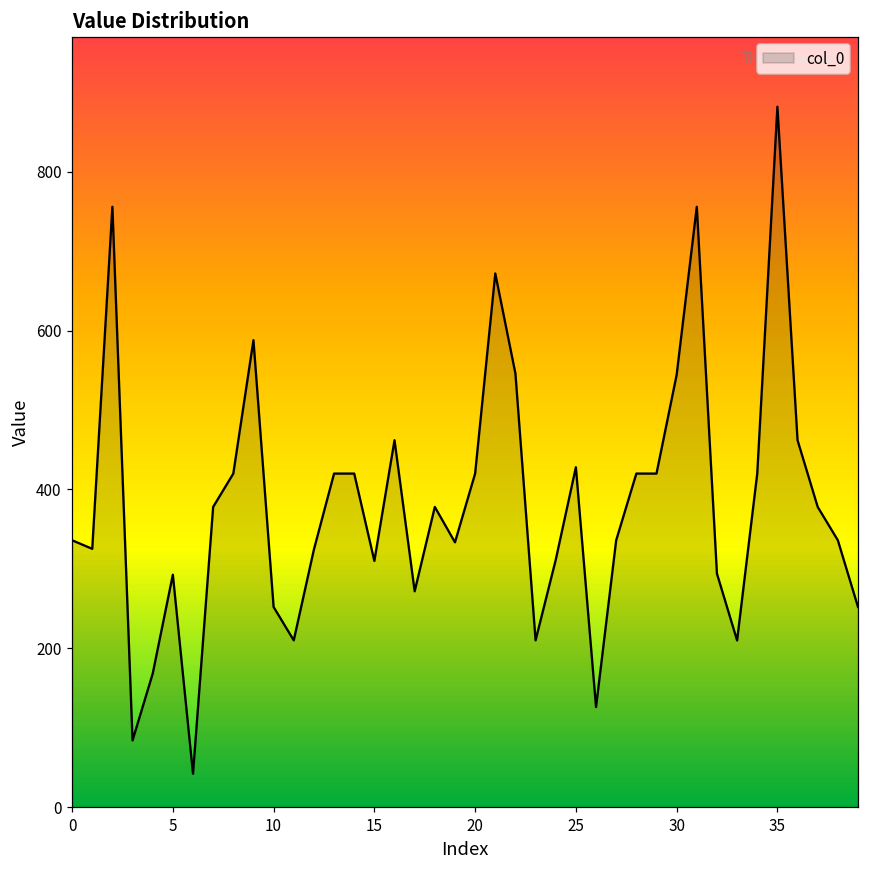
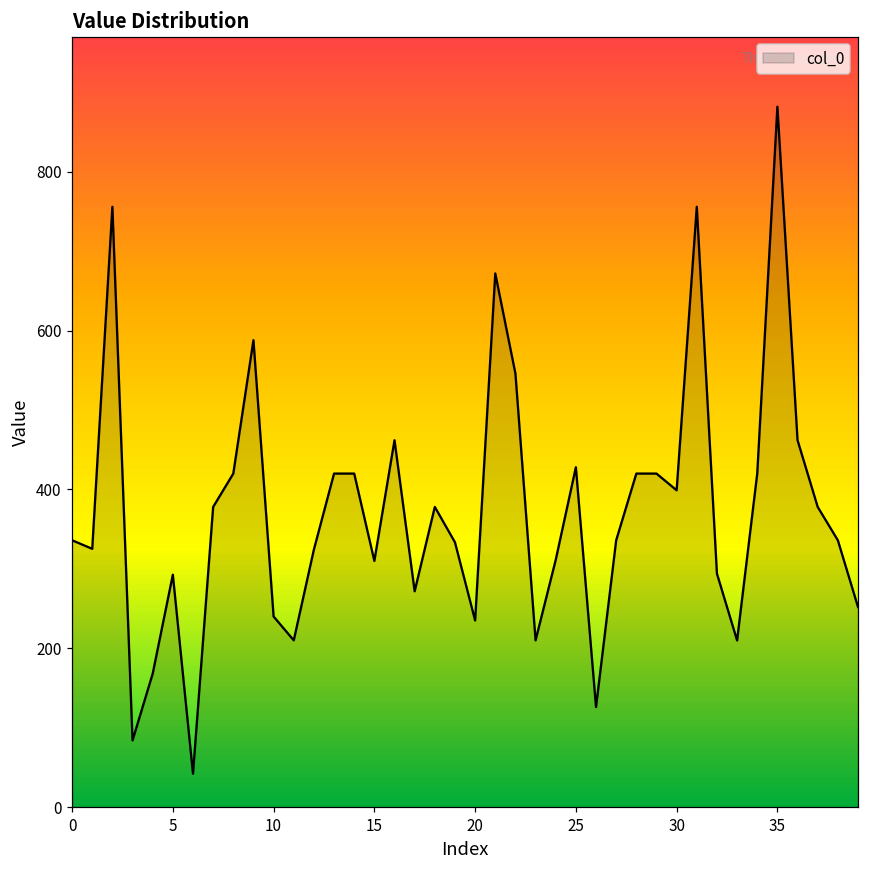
10: 250 -> 240
20: 420 -> 240
30: 540 -> 400
